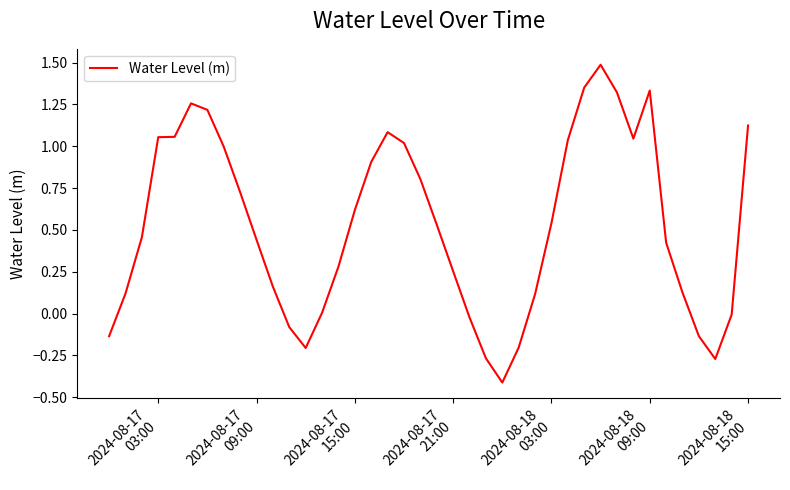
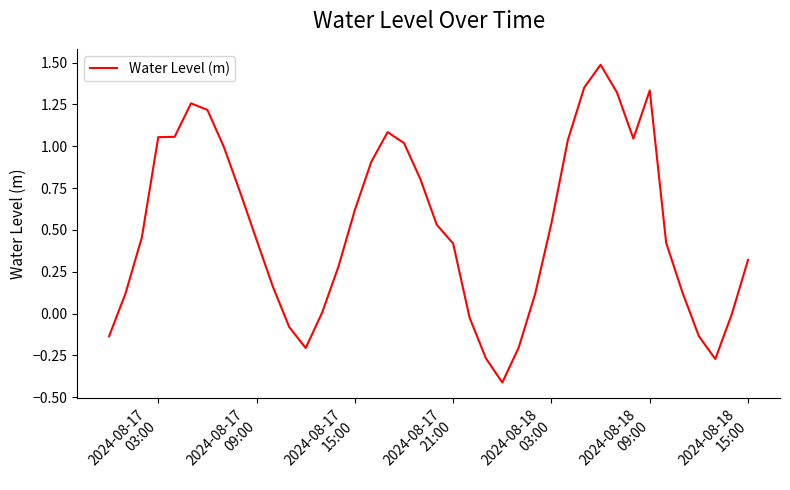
2024-08-17 21:00: 0.25 -> 0.42
2024-08-18 15:00: 1.12 -> 0.32
